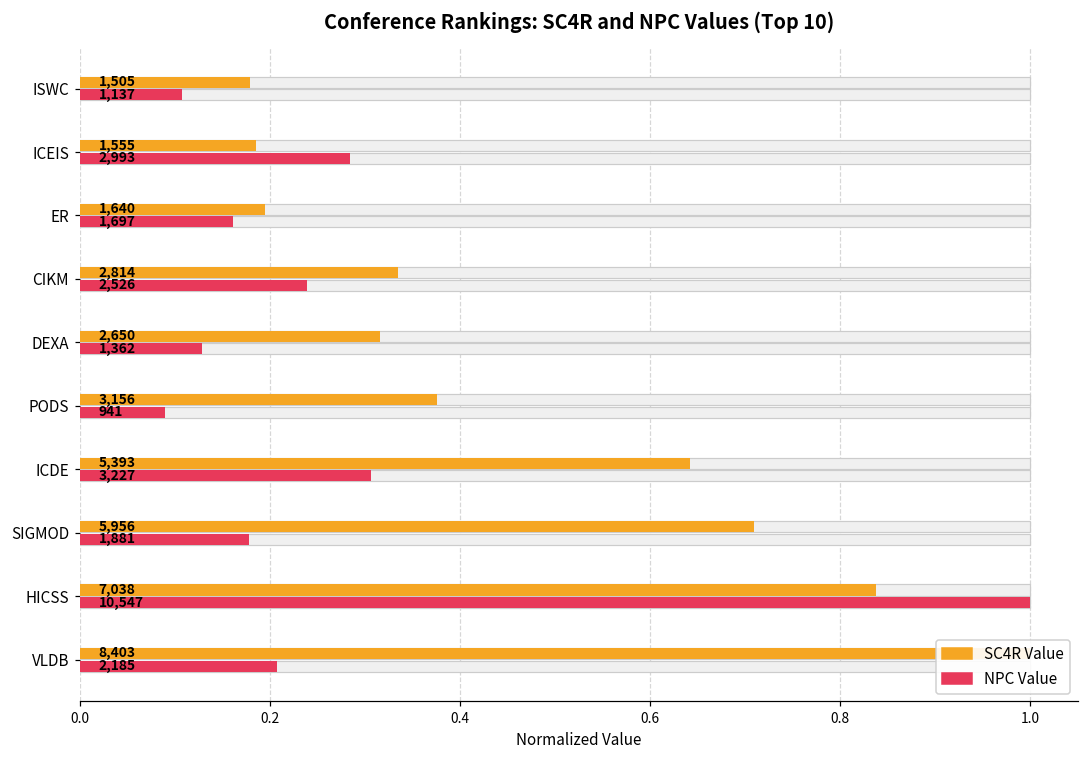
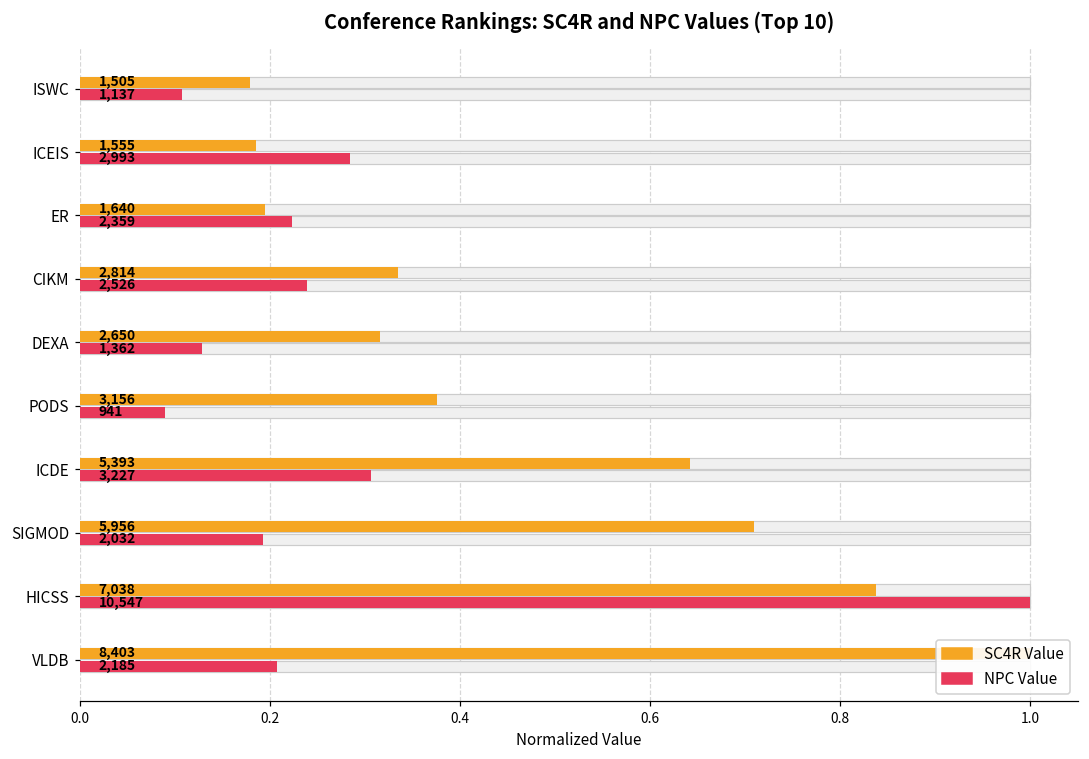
NPC Value, ER: 1,697 -> 2,359
NPC Value, SIGMOD: 1,881 -> 2,032
